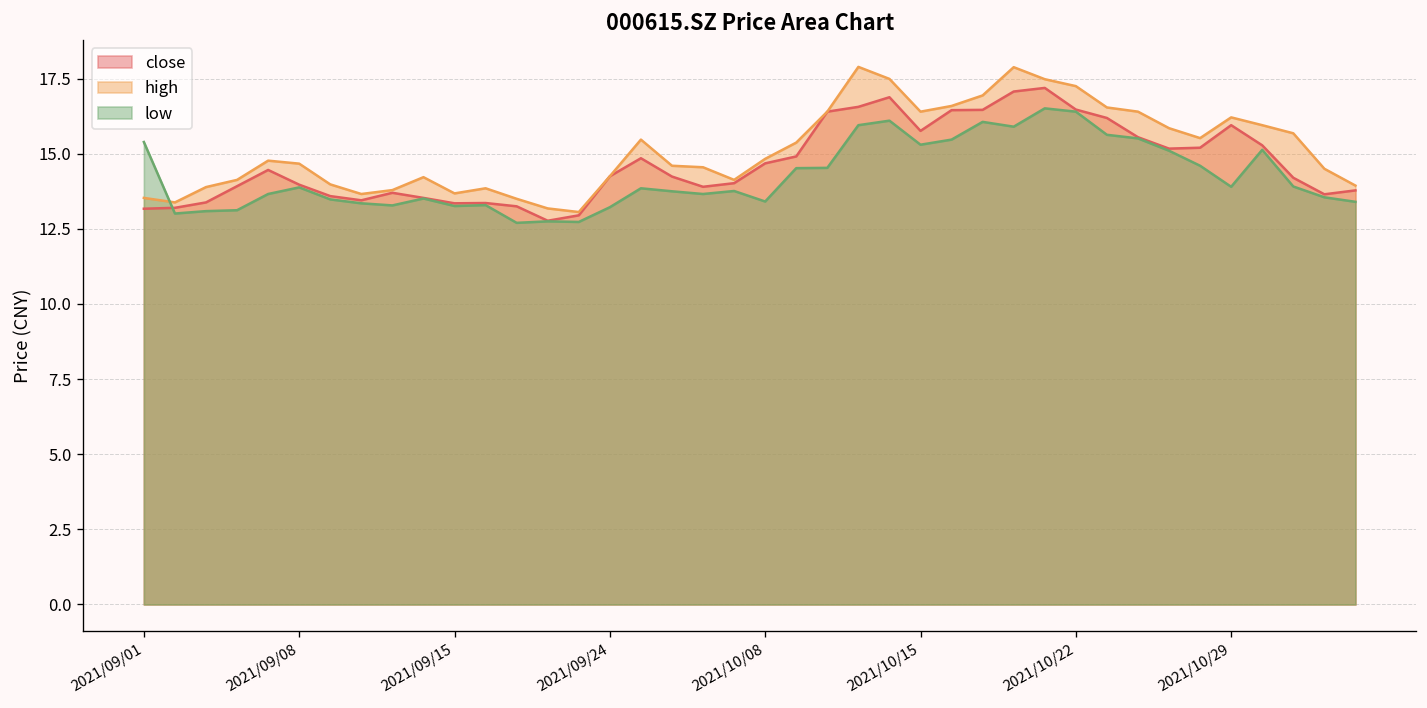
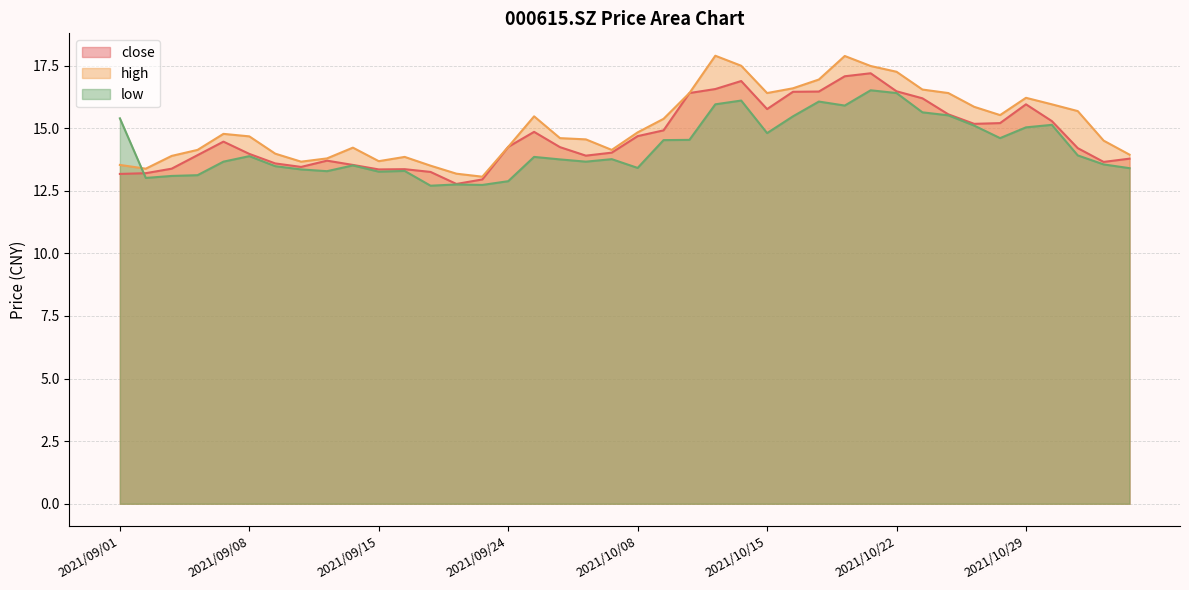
low, 2021/09/24: 13.2 -> 12.9
low, 2021/10/15: 15.3 -> 14.8
low, 2021/10/29: 13.9 -> 15.0
